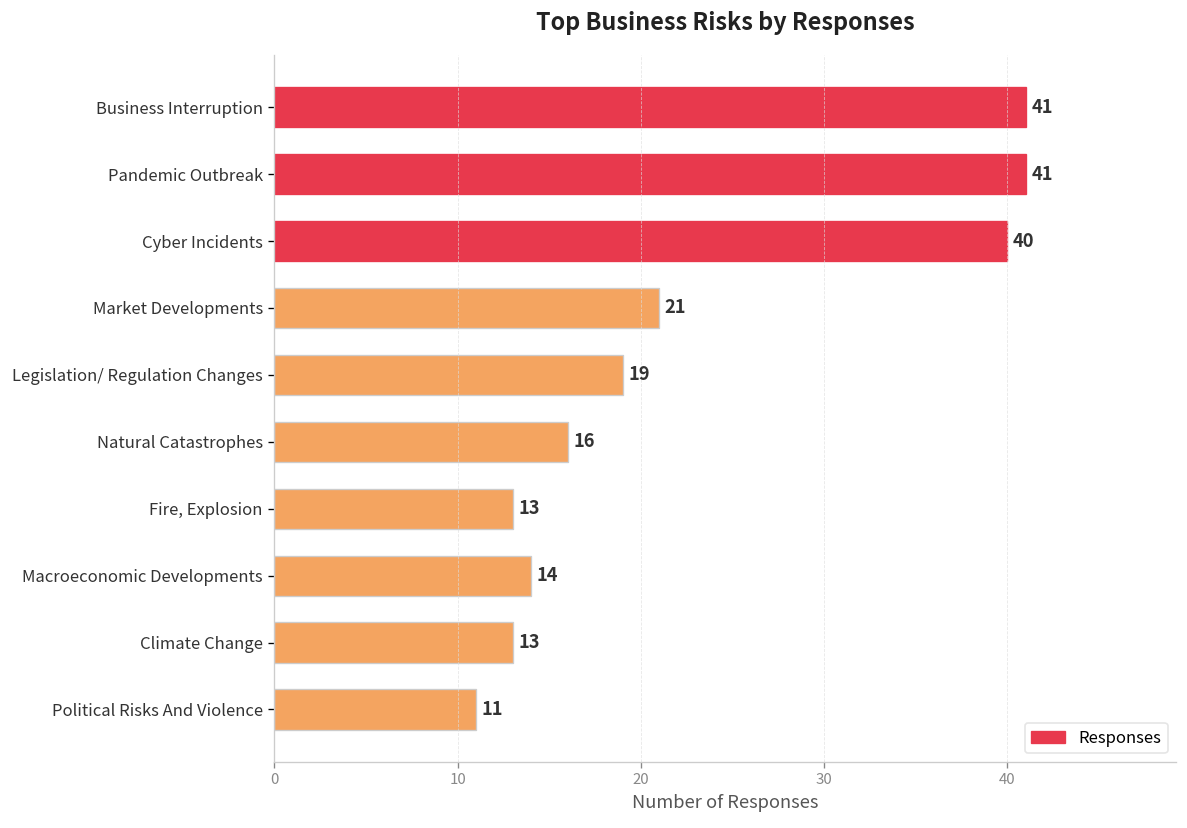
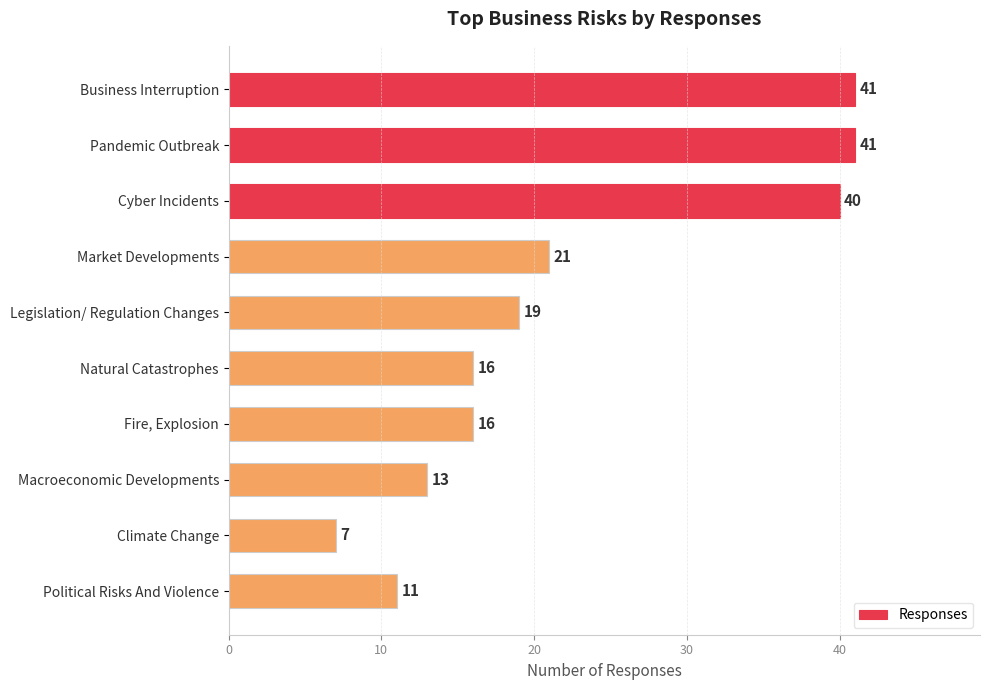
Fire, Explosion: 13 -> 16
Macroeconomic Developments: 14 -> 13
Climate Change: 13 -> 7
